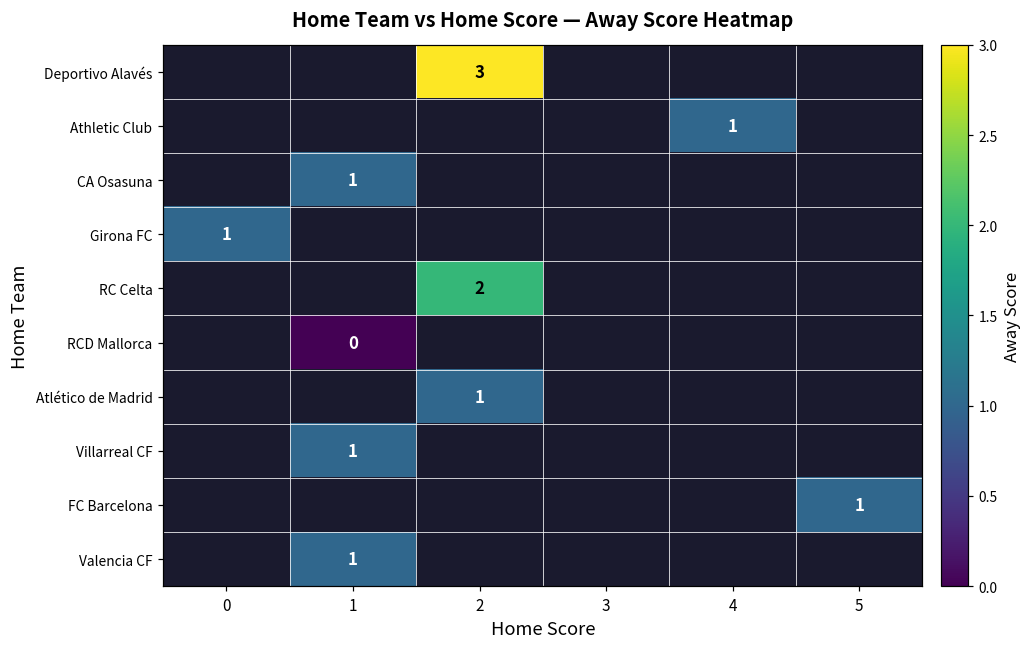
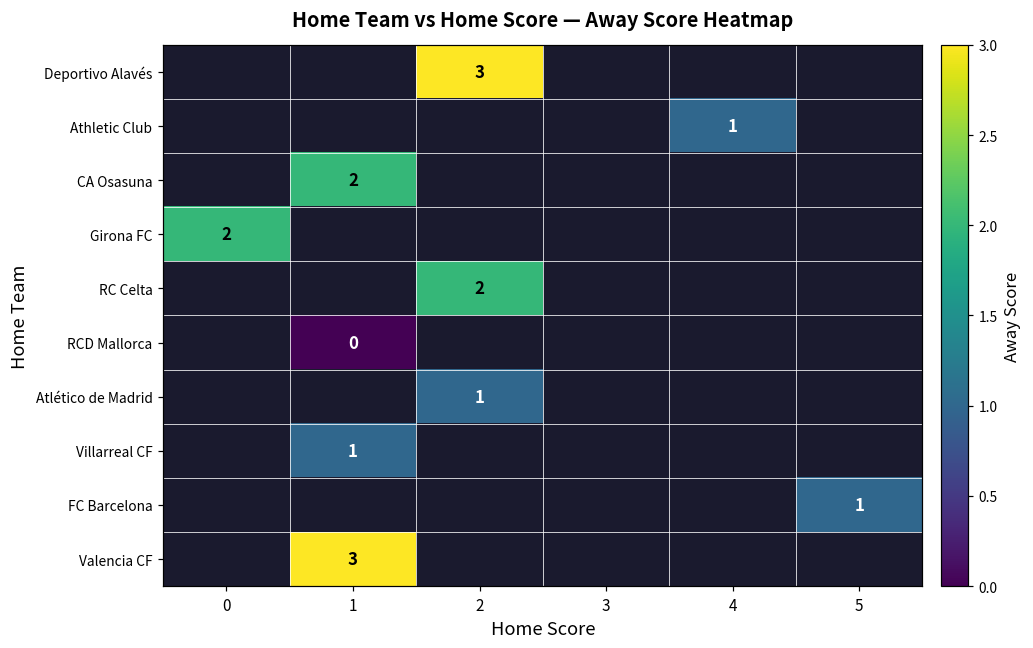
CA Osasuna, 1: 1 -> 2
Girona FC, 0: 1 -> 2
Valencia CF, 1: 1 -> 3
